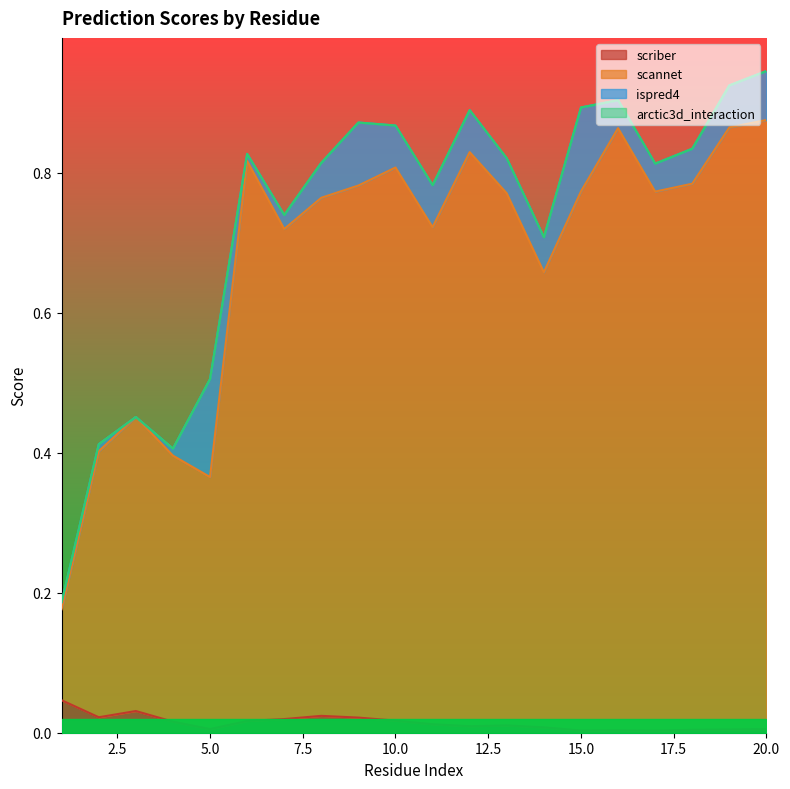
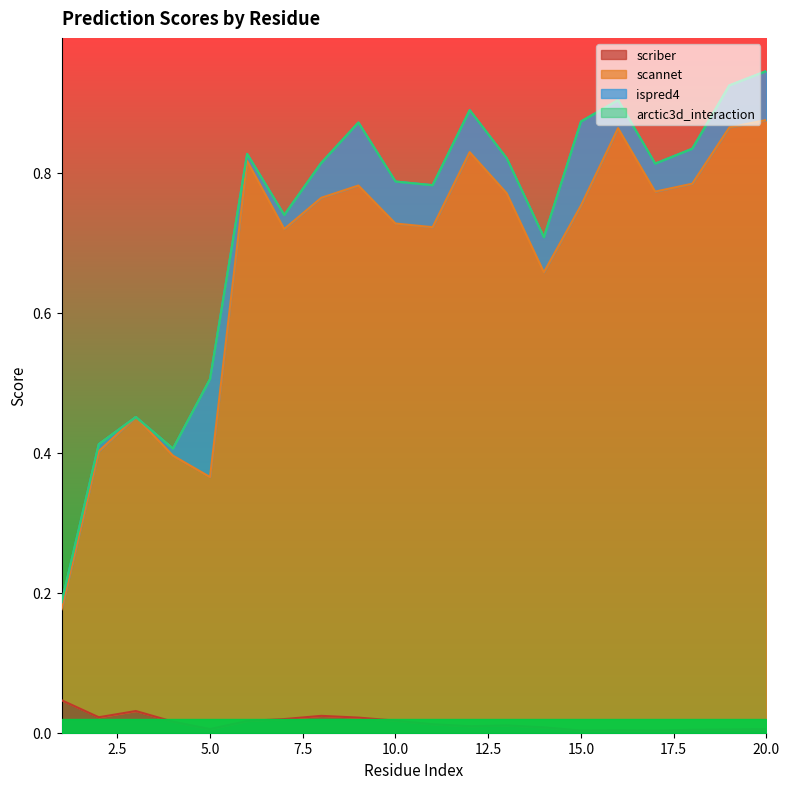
scannet, 10.0: 0.79 -> 0.71
scannet, 15.0: 0.77 -> 0.75
